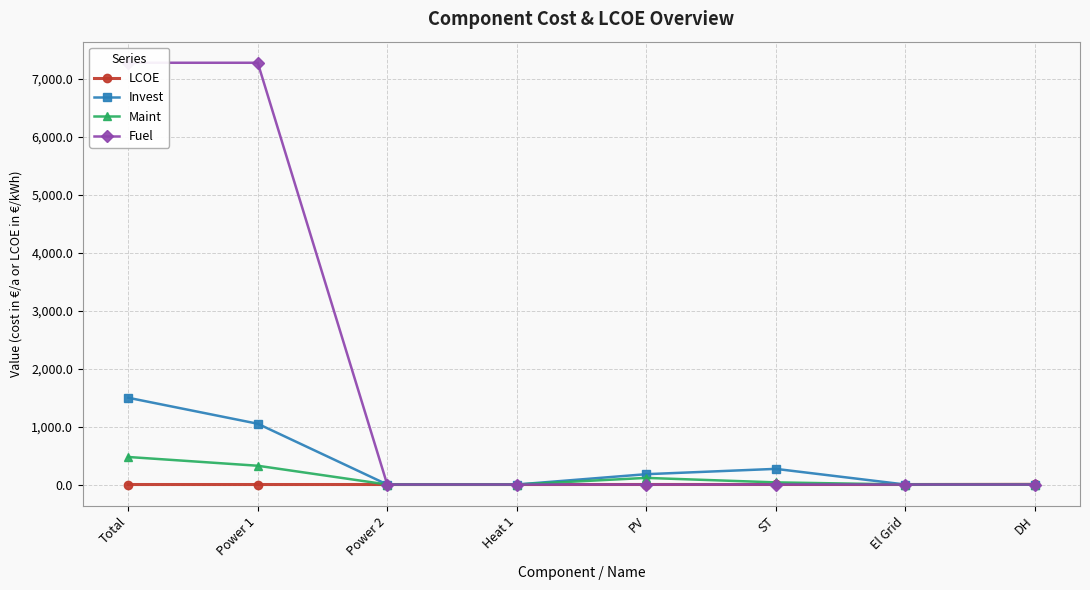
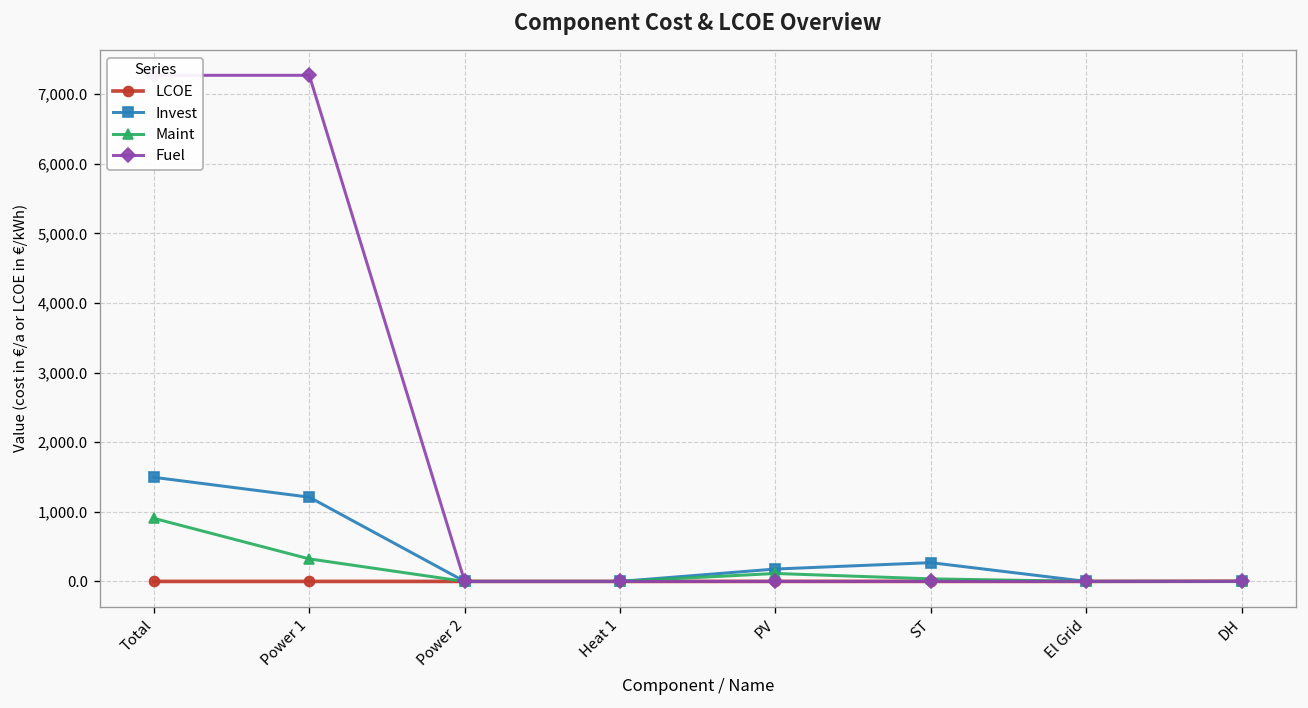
Maint, Total: 500 -> 900
Invest, Power 1: 1,000 -> 1,200
